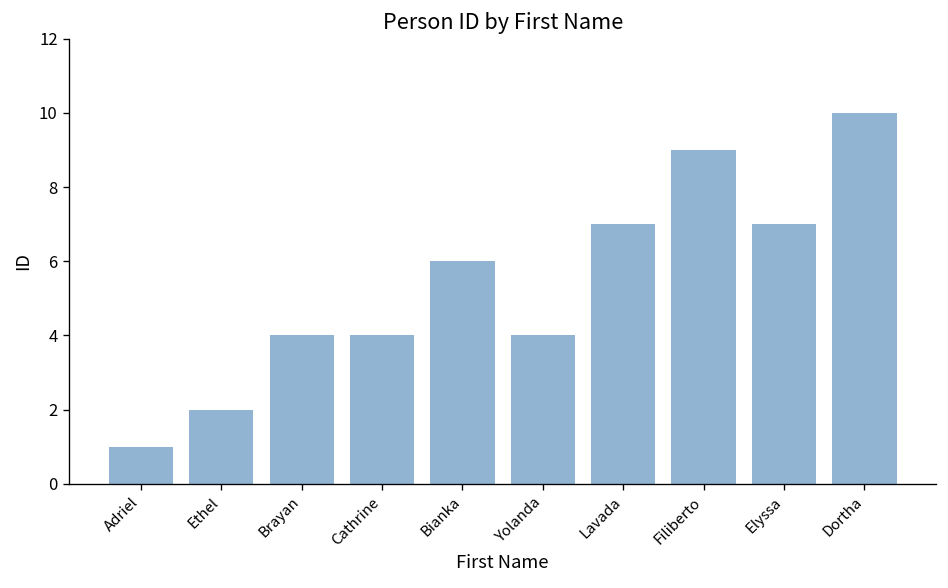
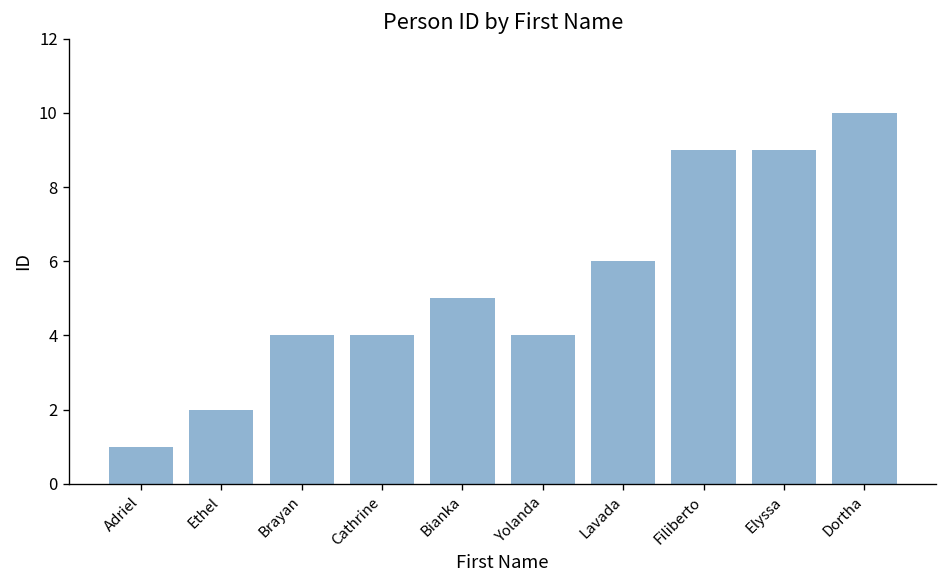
Bianka: 6 -> 5
Lavada: 7 -> 6
Elyssa: 7 -> 9
